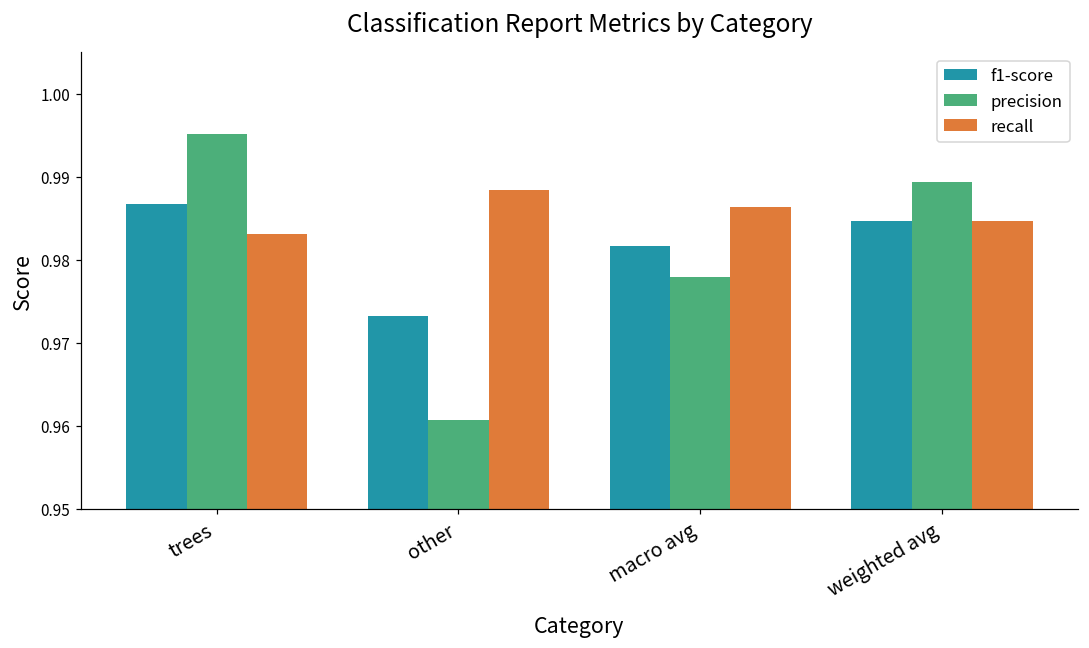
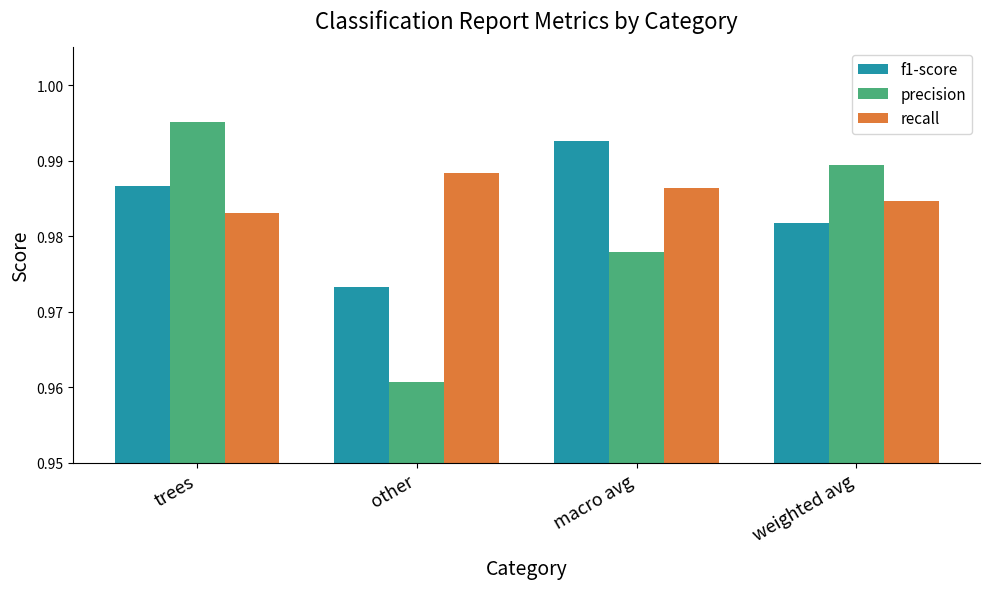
f1-score, macro avg: 0.982 -> 0.993
f1-score, weighted avg: 0.985 -> 0.982
